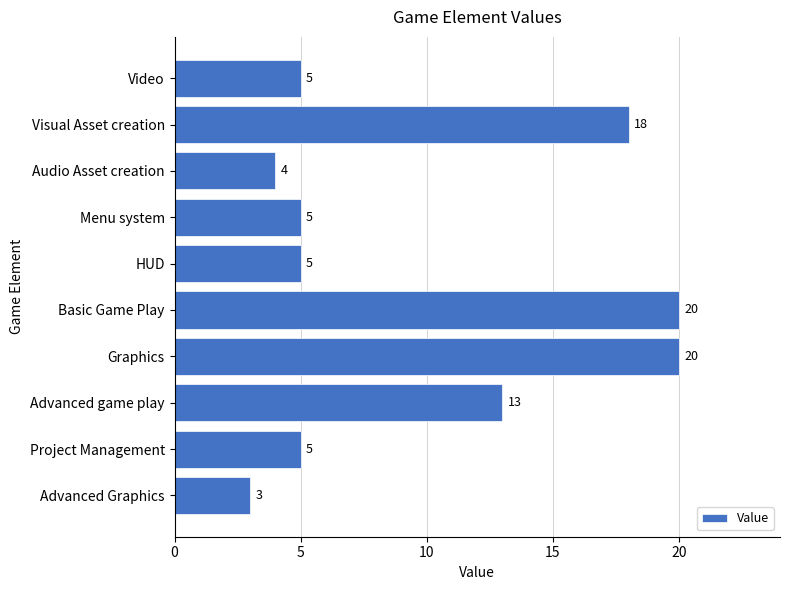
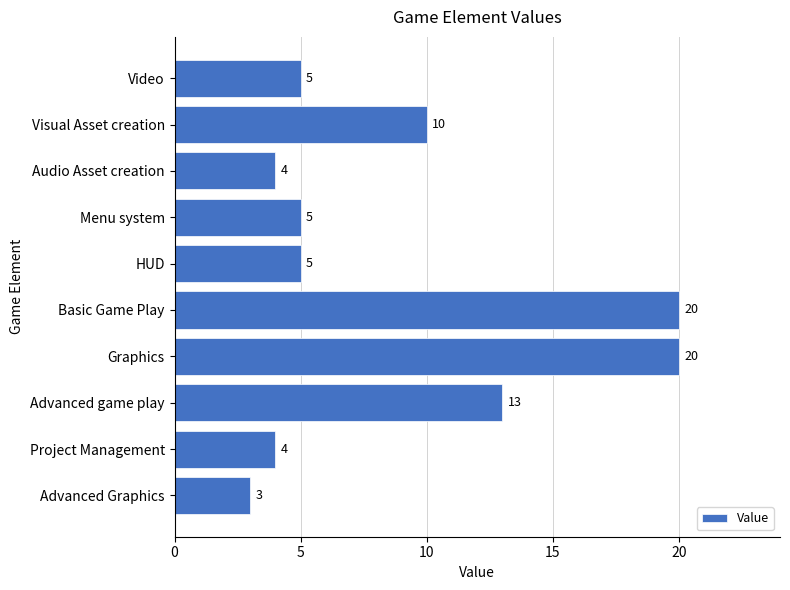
Visual Asset creation: 18 -> 10
Project Management: 5 -> 4
